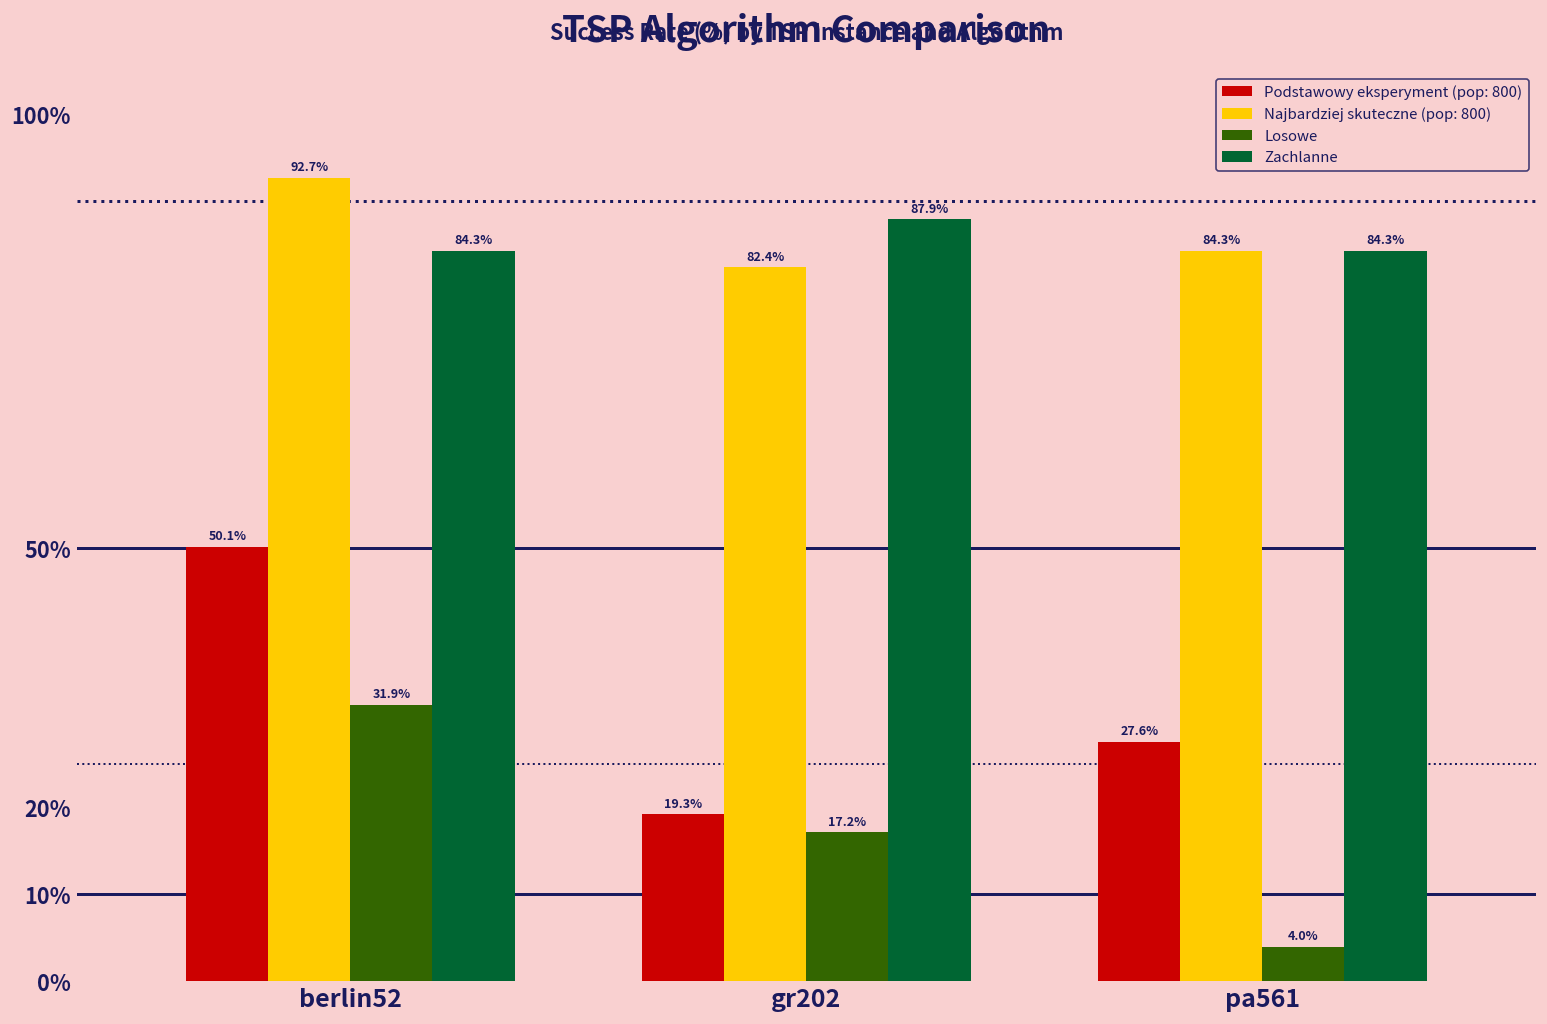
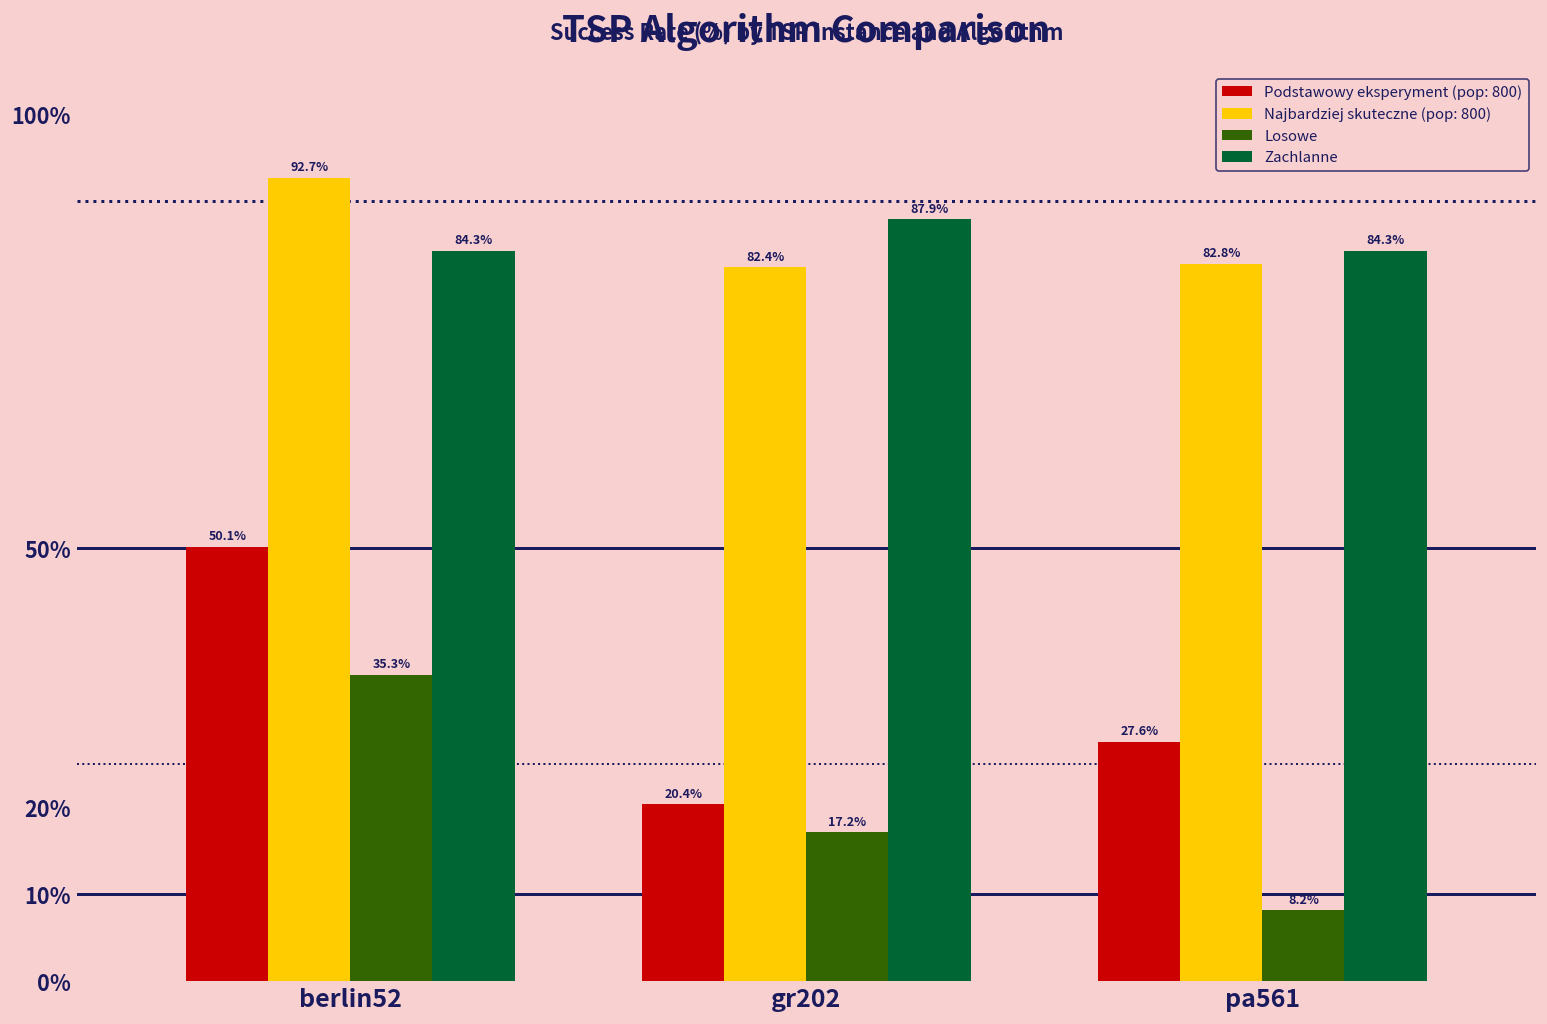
Losowe, berlin52: 31.9% -> 35.3%
Podstawowy eksperyment (pop: 800), gr202: 19.3% -> 20.4%
Najbardziej skuteczne (pop: 800), pa561: 84.3% -> 82.8%
Losowe, pa561: 4.0% -> 8.2%
